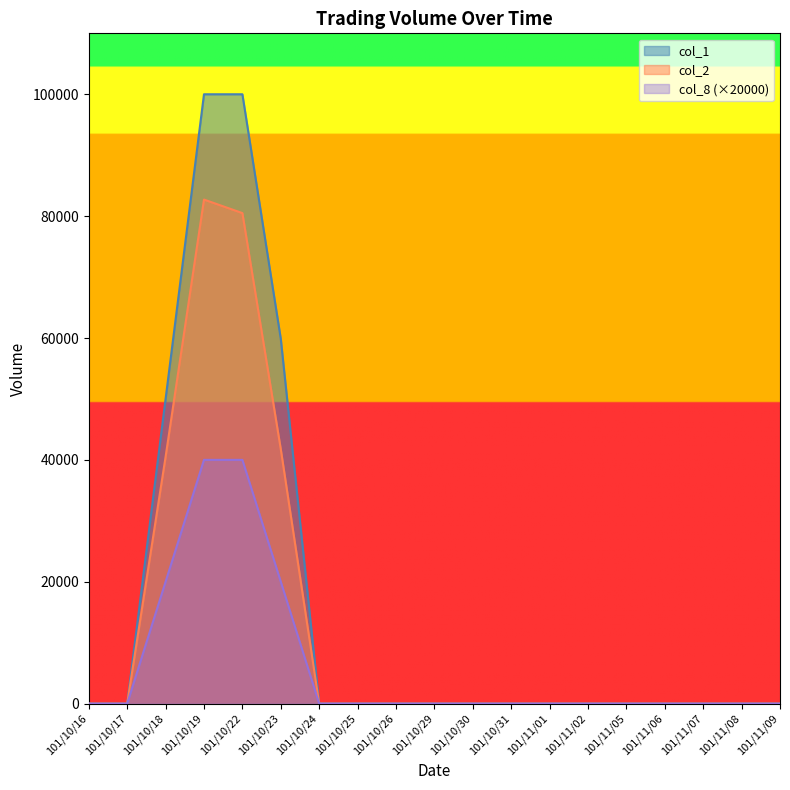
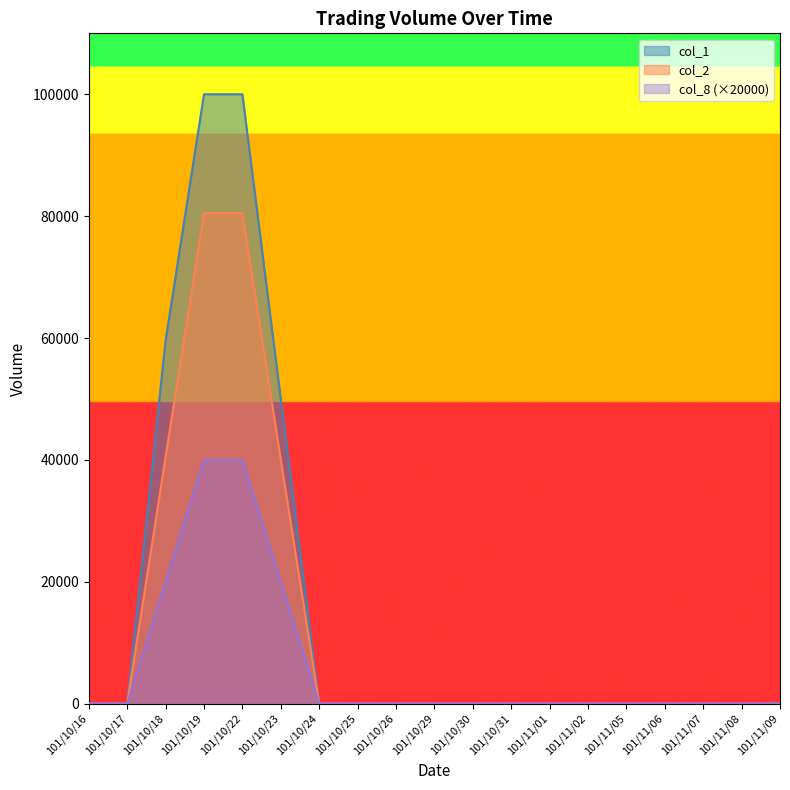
col_1, 101/10/18: 50000 -> 60000
col_2, 101/10/19: 83000 -> 81000
col_1, 101/10/23: 60000 -> 50000
col_2, 101/10/23: 42000 -> 40000
